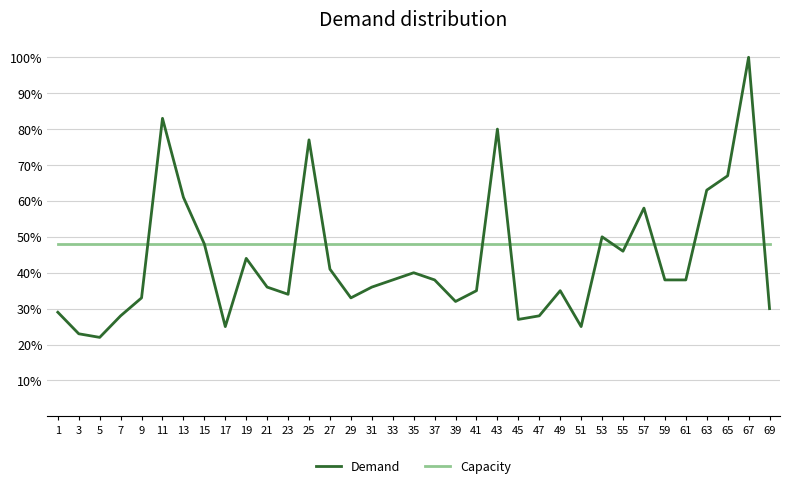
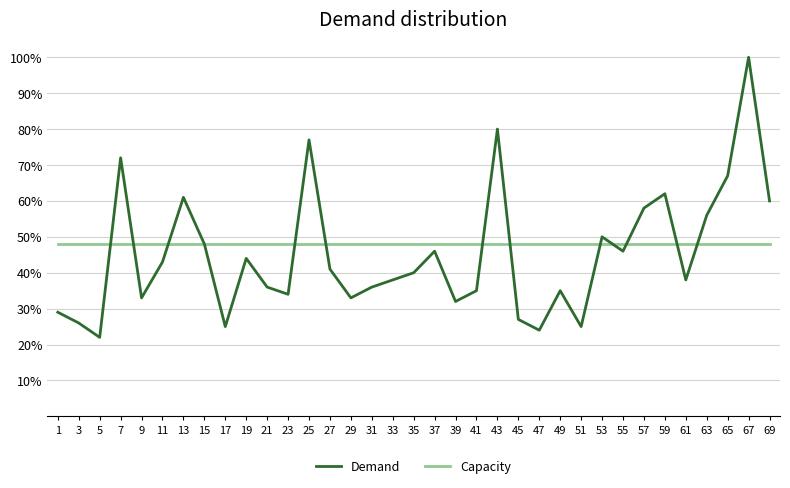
Demand, 3: 23% -> 26%
Demand, 7: 28% -> 72%
Demand, 11: 83% -> 43%
Demand, 37: 38% -> 46%
Demand, 47: 28% -> 24%
Demand, 59: 38% -> 62%
Demand, 63: 63% -> 56%
Demand, 69: 30% -> 60%
